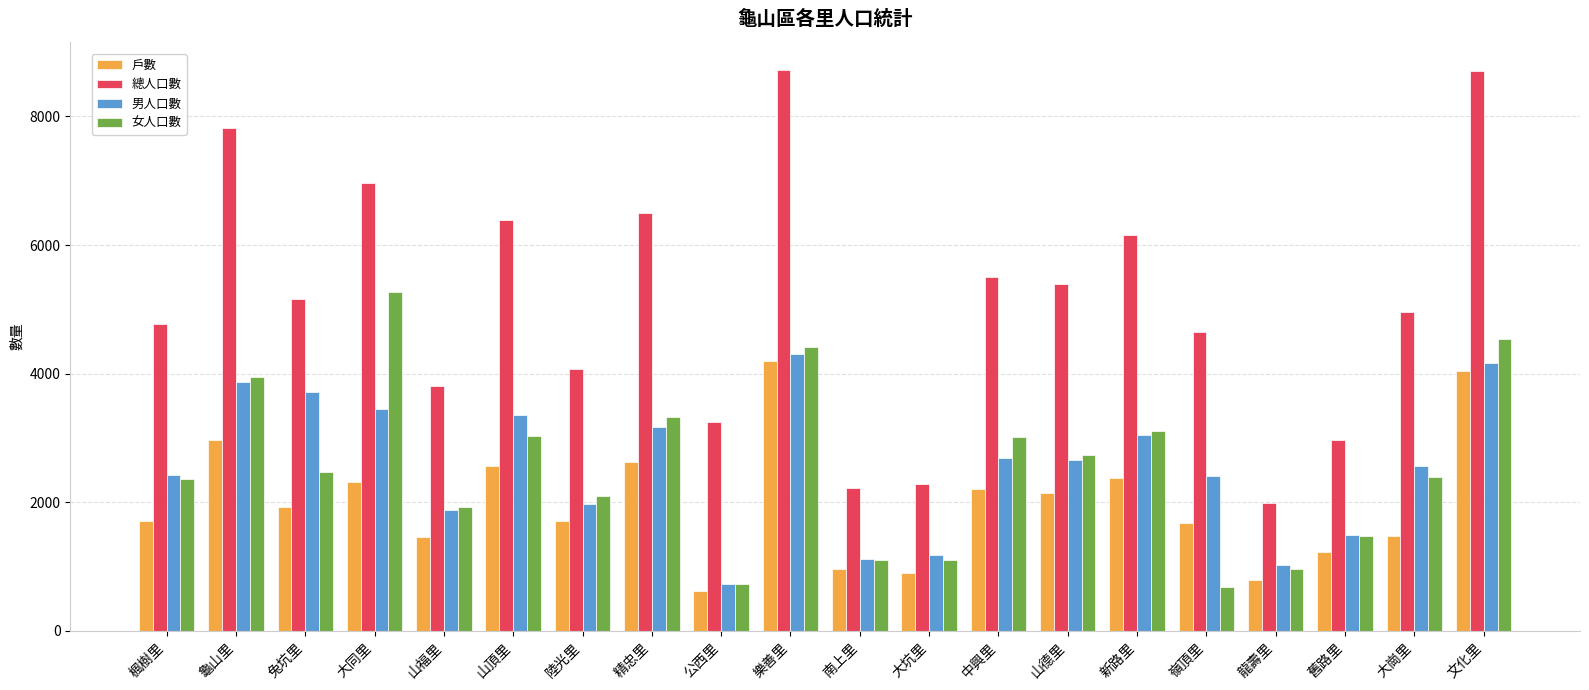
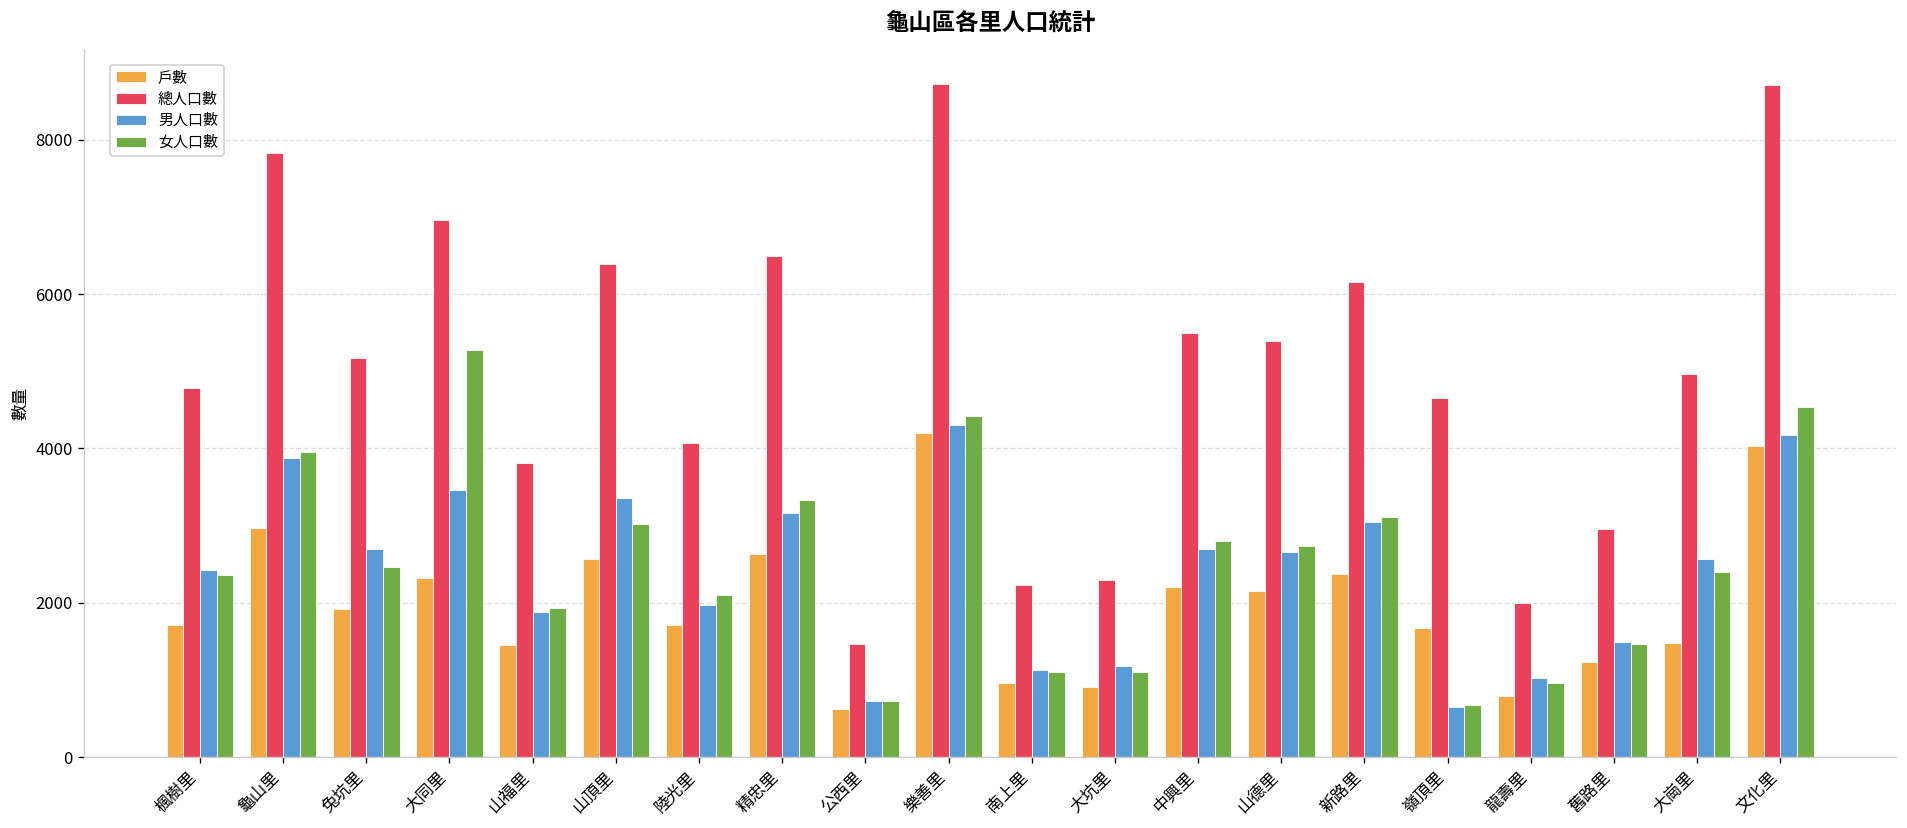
男人口數, 兔坑里: 3700 -> 2700
總人口數, 公西里: 3300 -> 1500
女人口數, 中興里: 3000 -> 2800
男人口數, 嶺頂里: 2400 -> 600
